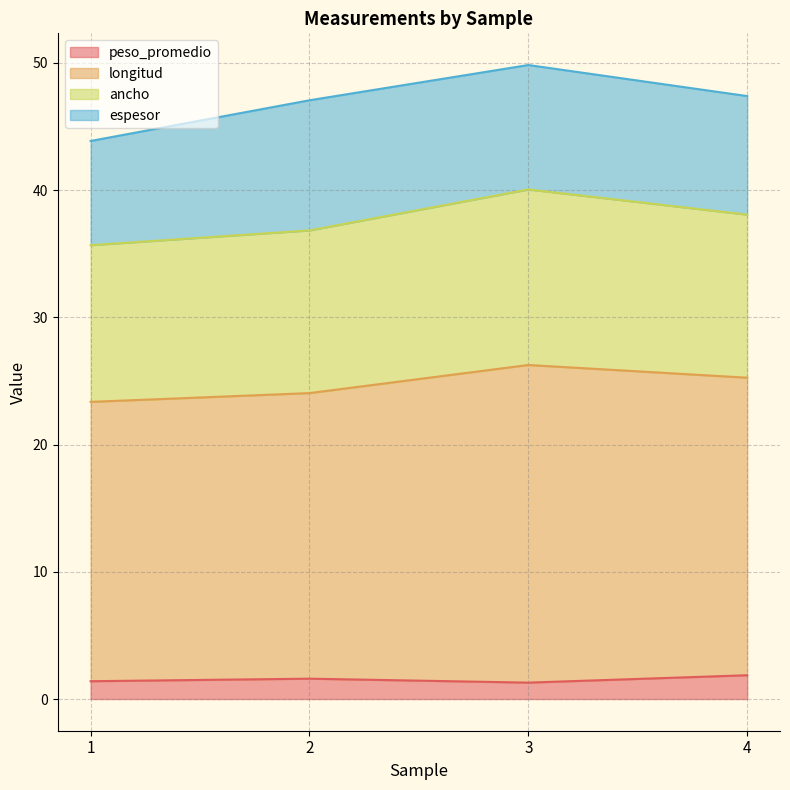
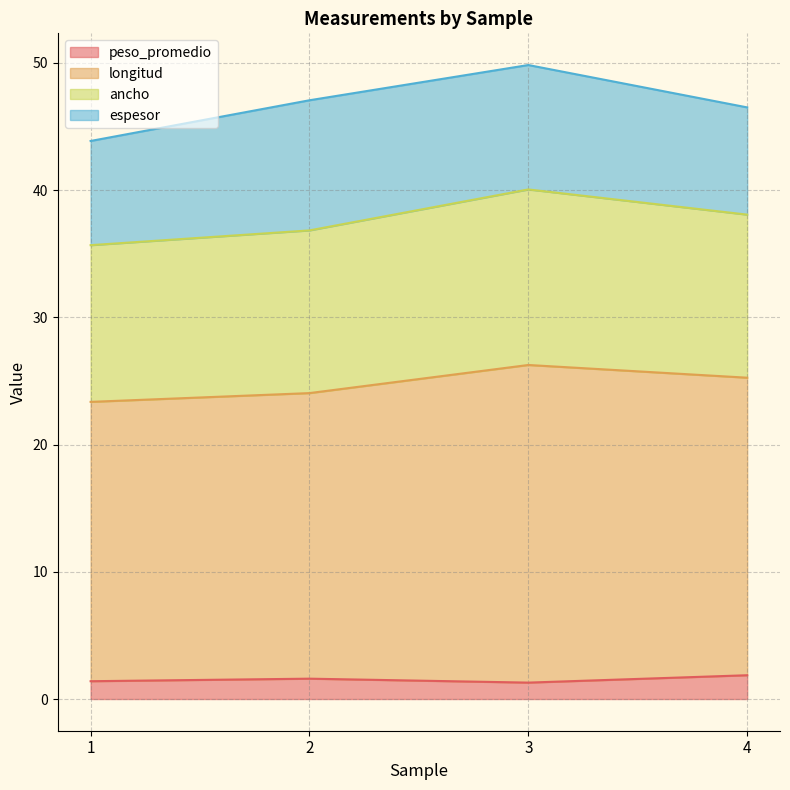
espesor, 4: 9.3 -> 8.4
